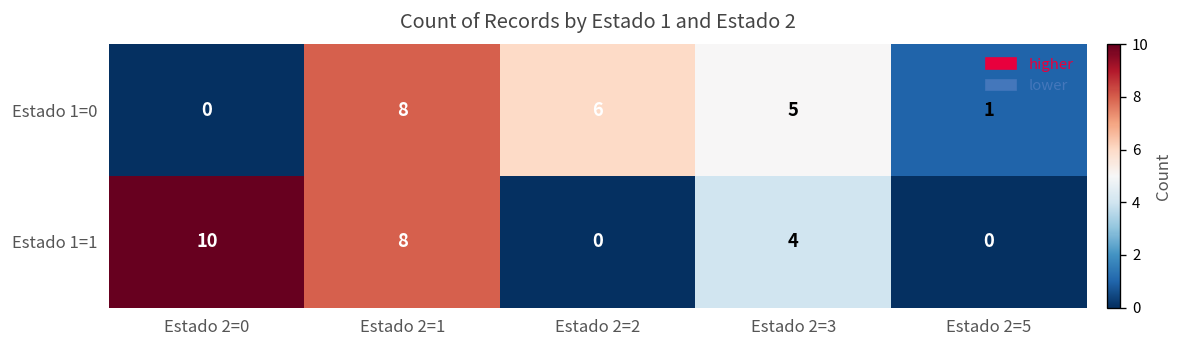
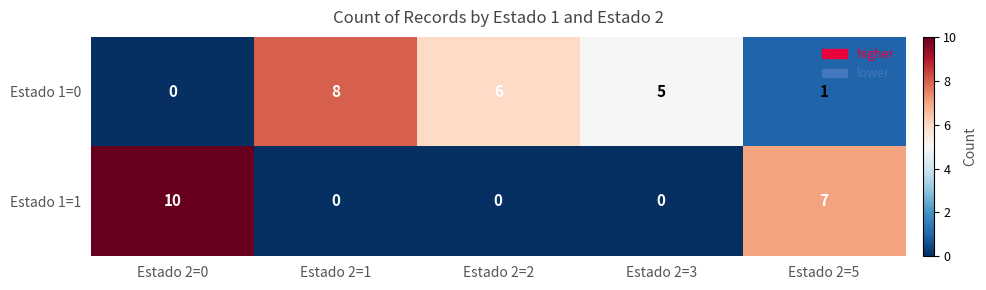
Estado 1=1, Estado 2=1: 8 -> 0
Estado 1=1, Estado 2=3: 4 -> 0
Estado 1=1, Estado 2=5: 0 -> 7
